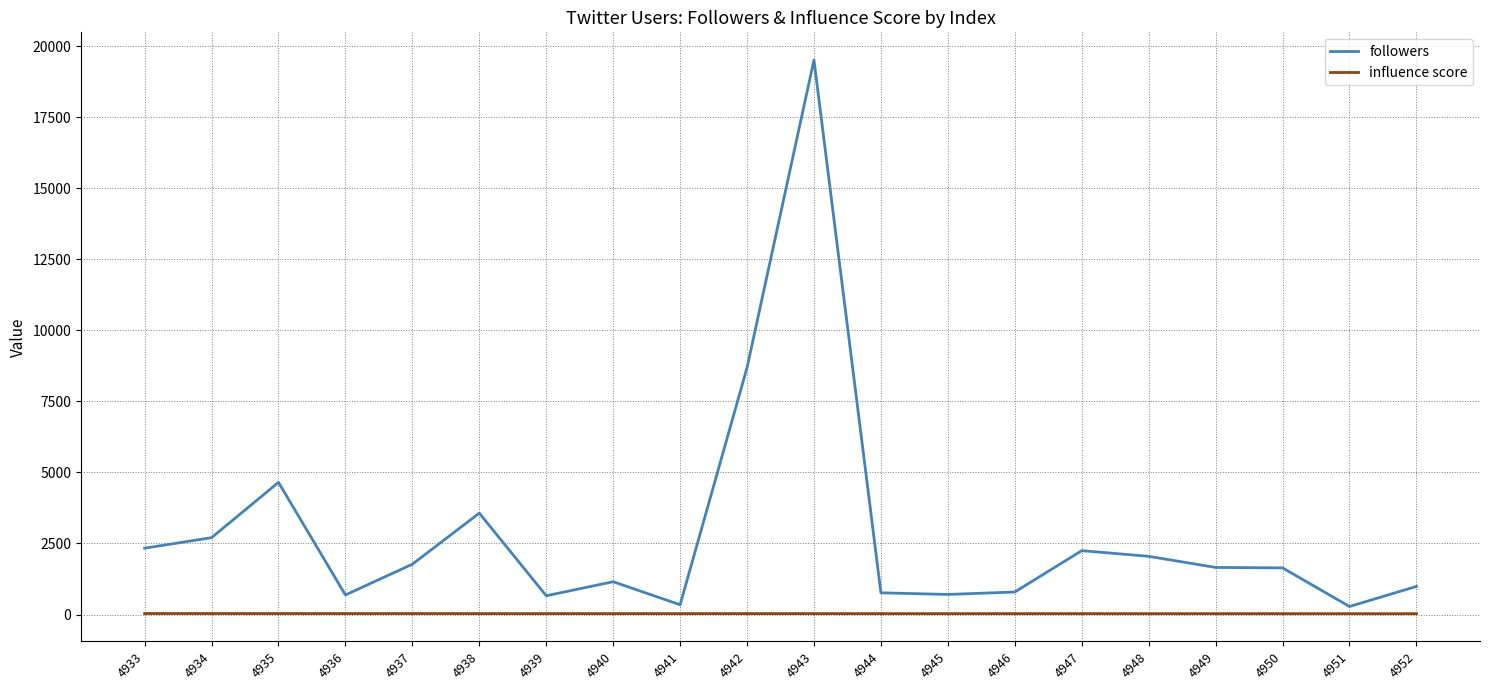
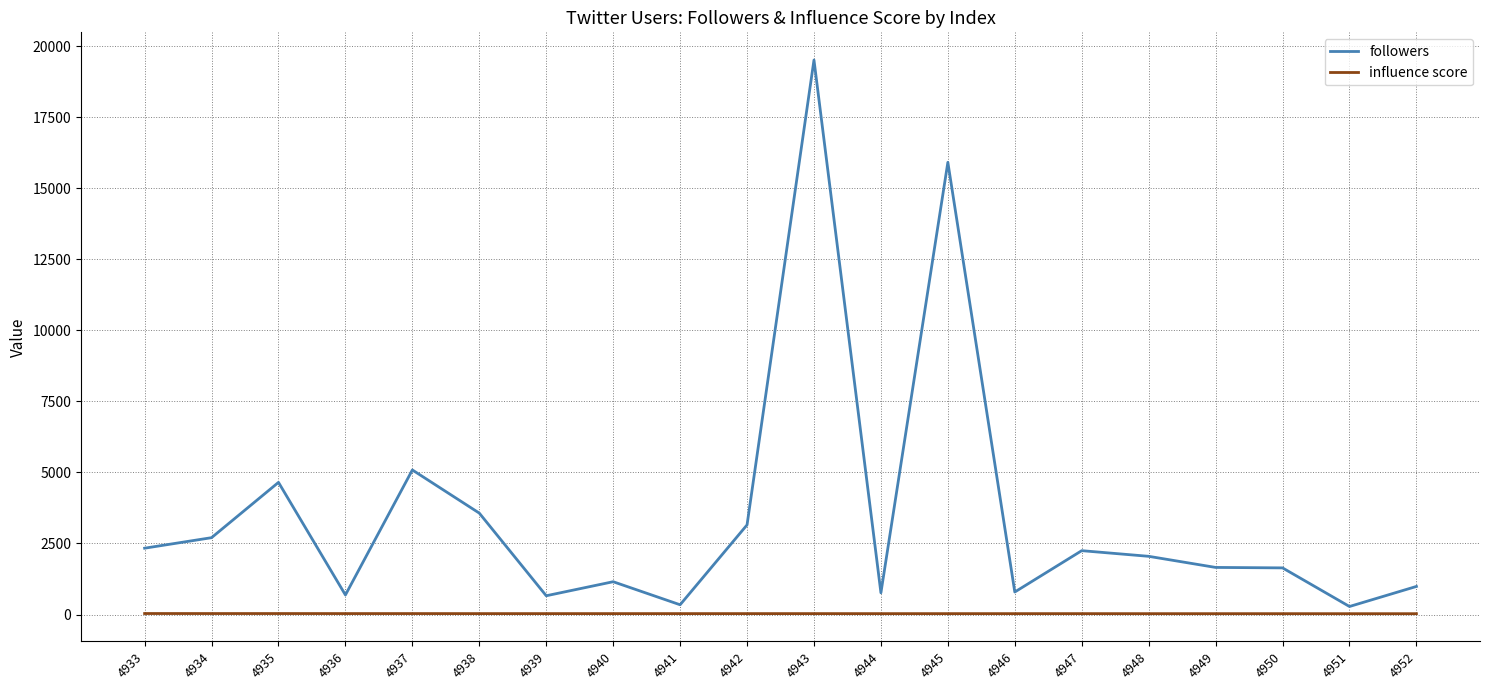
followers, 4937: 1800 -> 5100
followers, 4942: 8700 -> 3200
followers, 4945: 700 -> 15900
